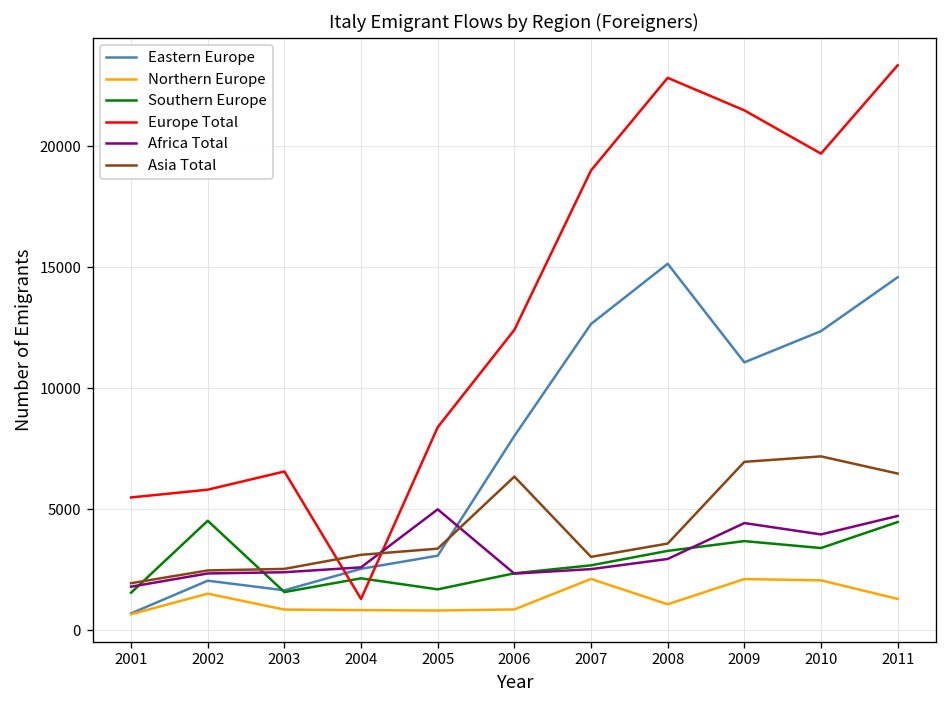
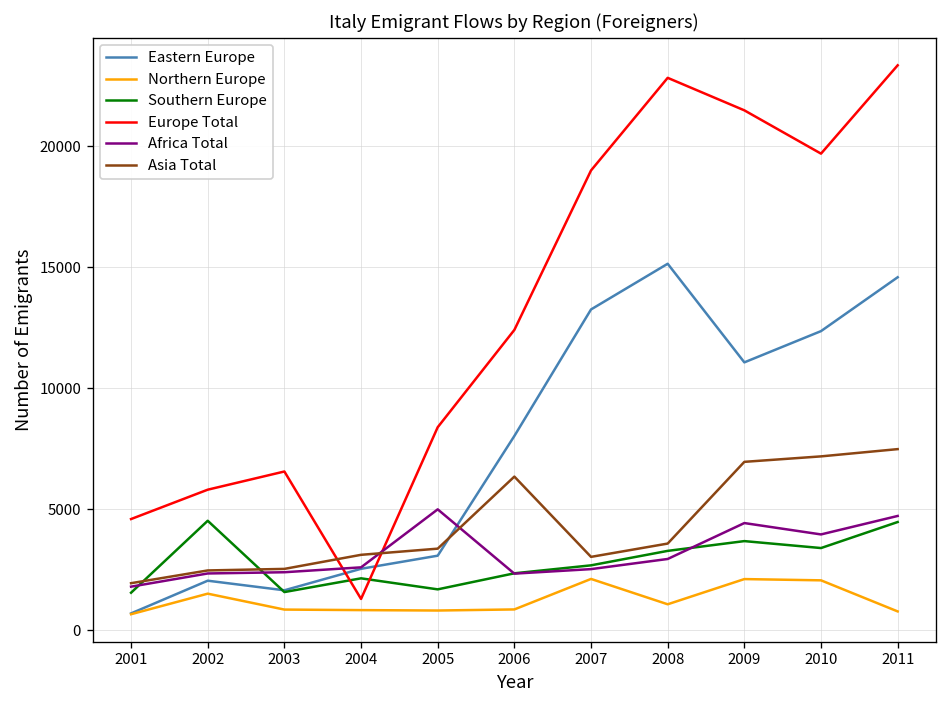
Europe Total, 2001: 5500 -> 4600
Eastern Europe, 2007: 12700 -> 13300
Northern Europe, 2011: 1300 -> 800
Asia Total, 2011: 6500 -> 7500
